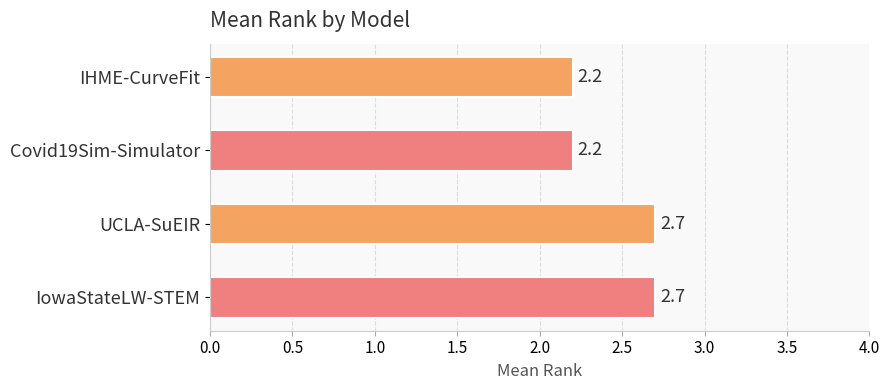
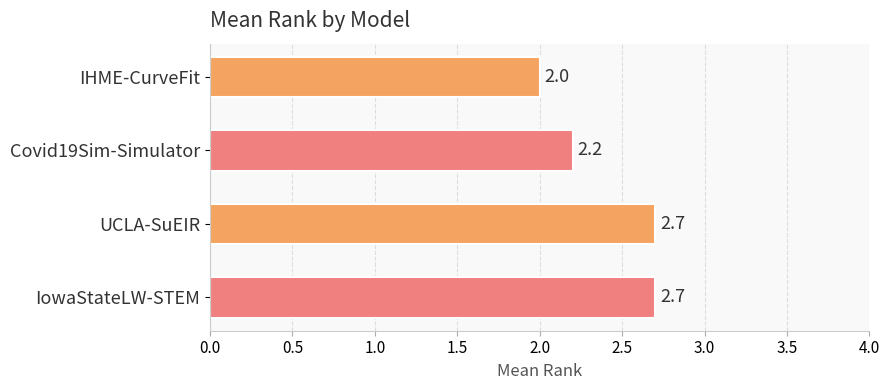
IHME-CurveFit: 2.2 -> 2.0
